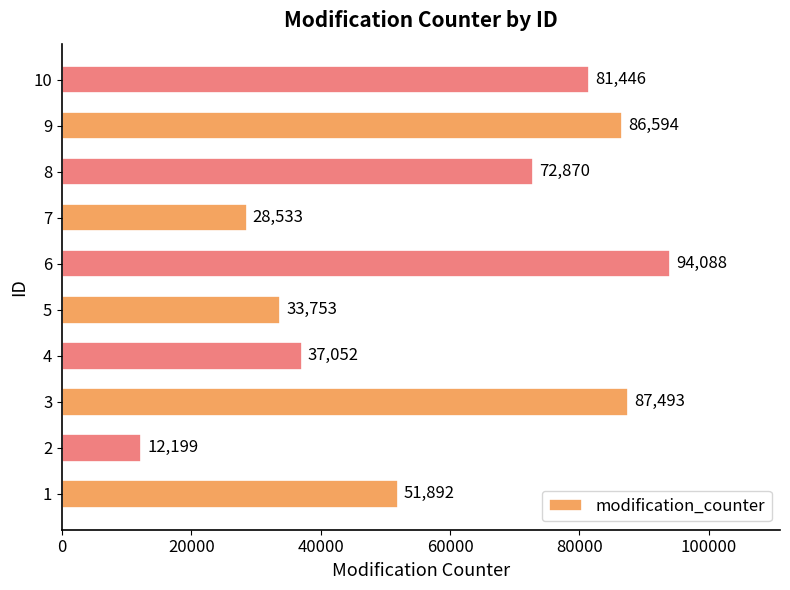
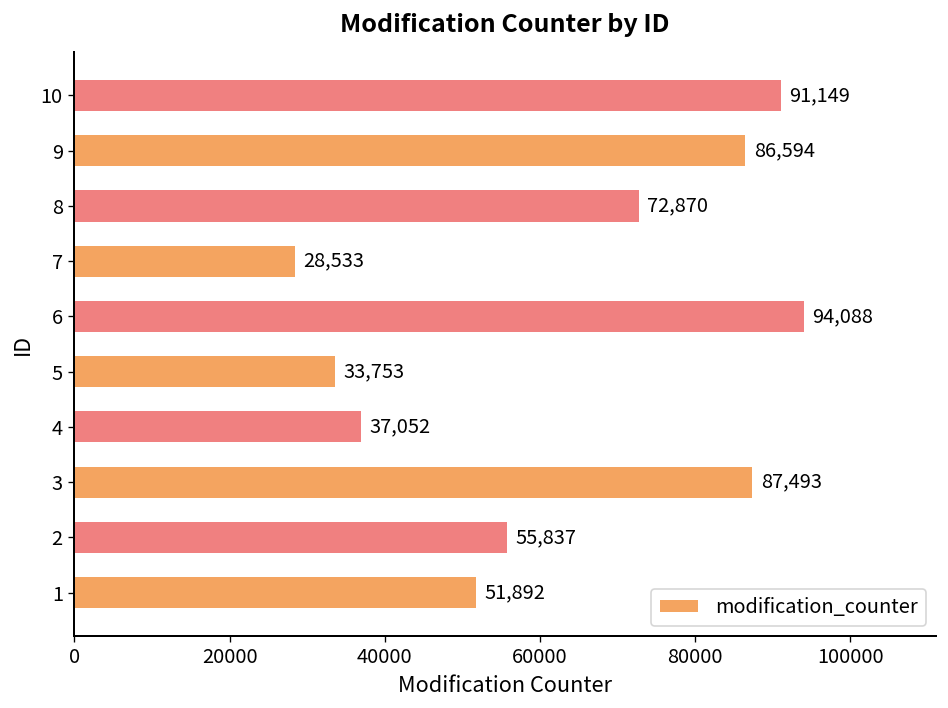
10: 81,446 -> 91,149
2: 12,199 -> 55,837
